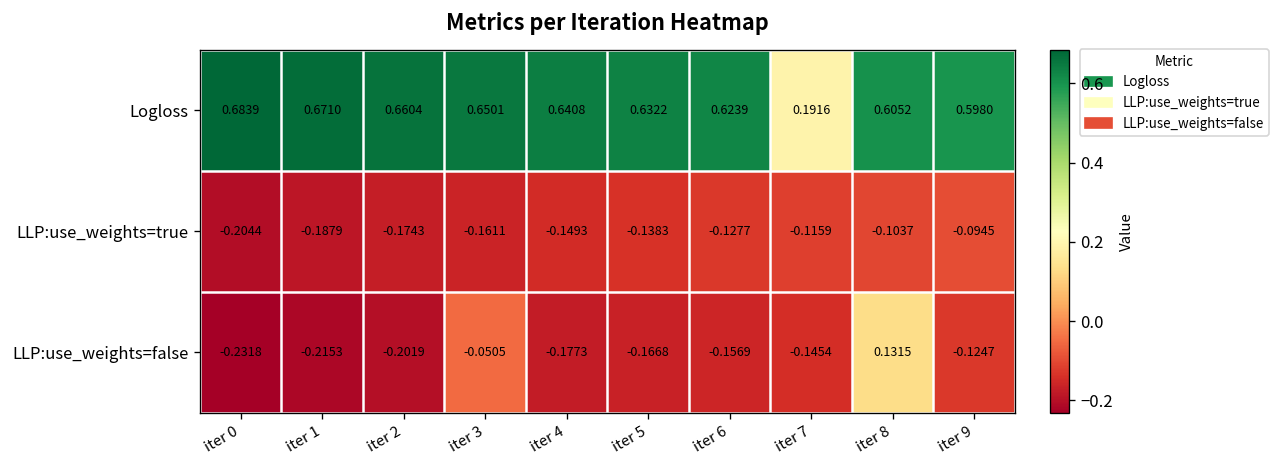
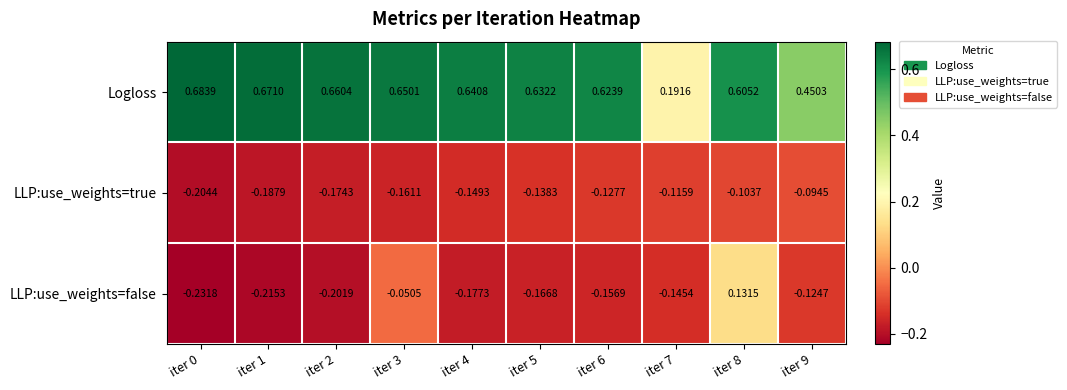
Logloss, iter 9: 0.5980 -> 0.4503
